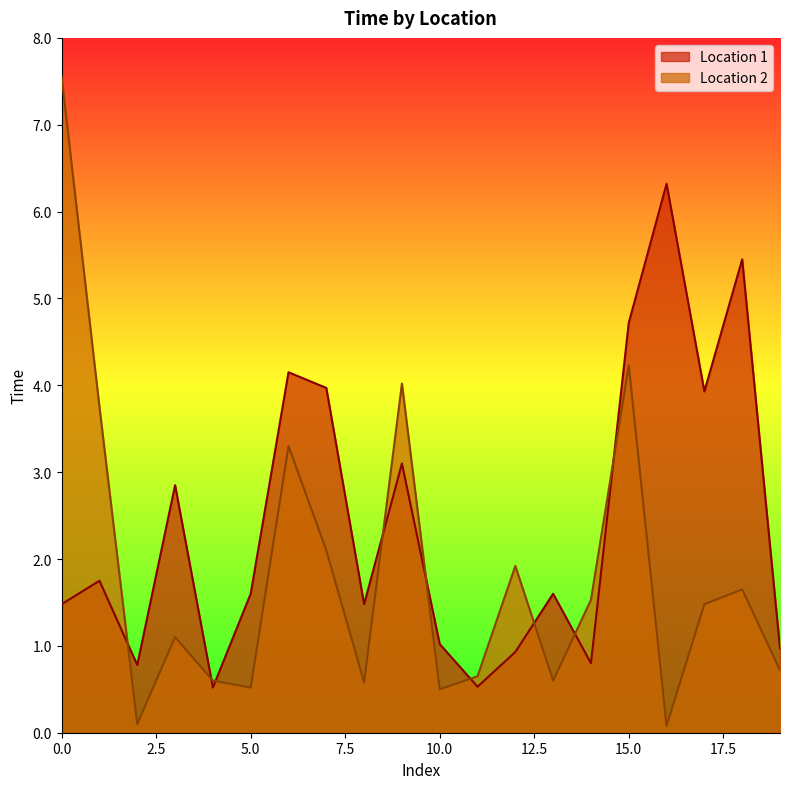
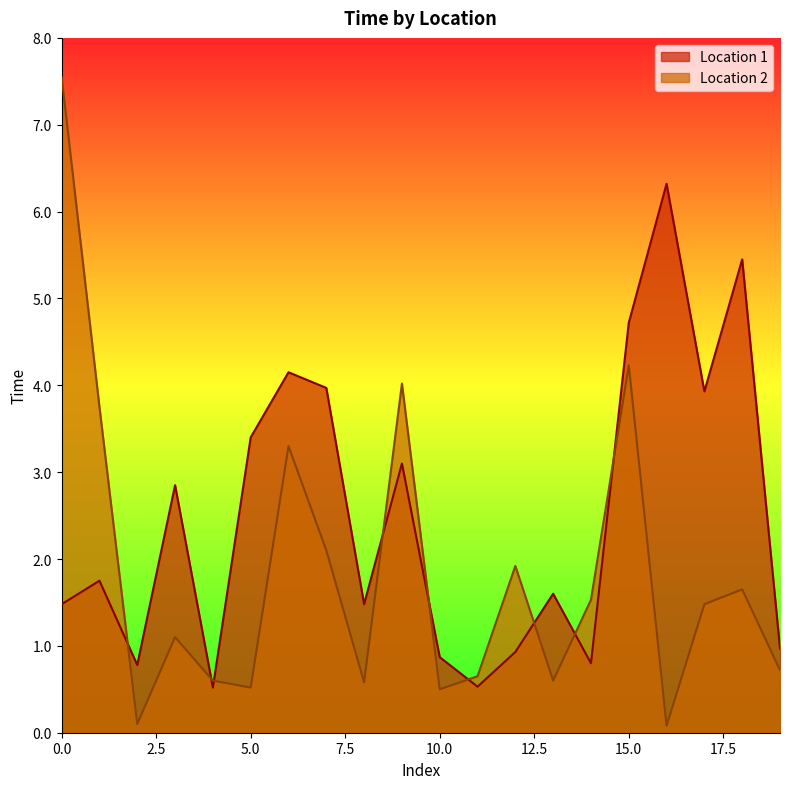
Location 1, 5.0: 1.6 -> 3.4
Location 1, 10.0: 1.0 -> 0.9
